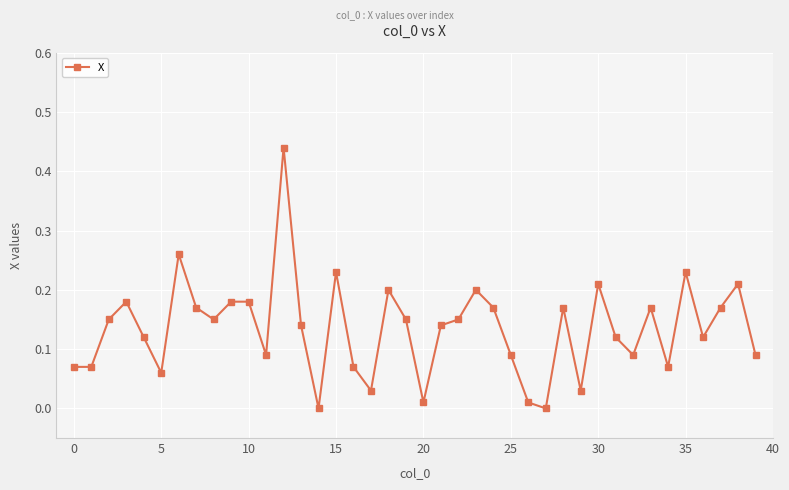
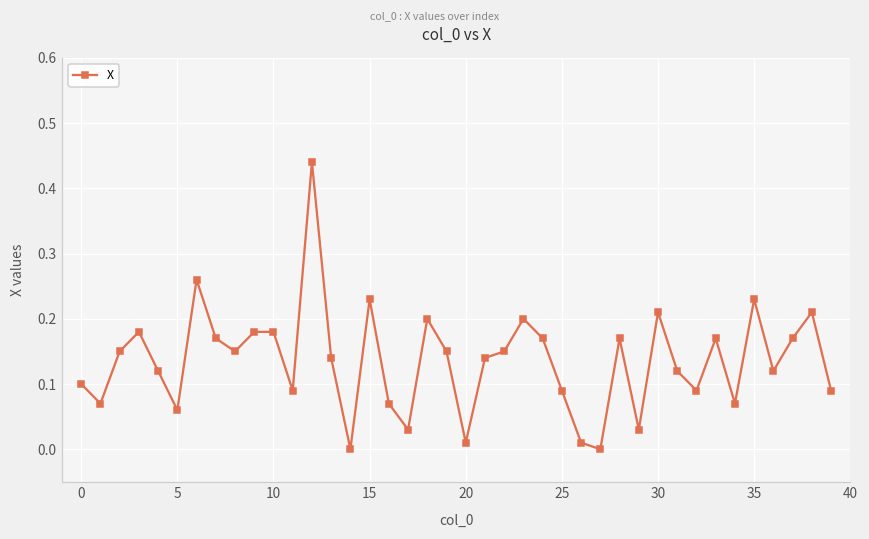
0: 0.07 -> 0.10
